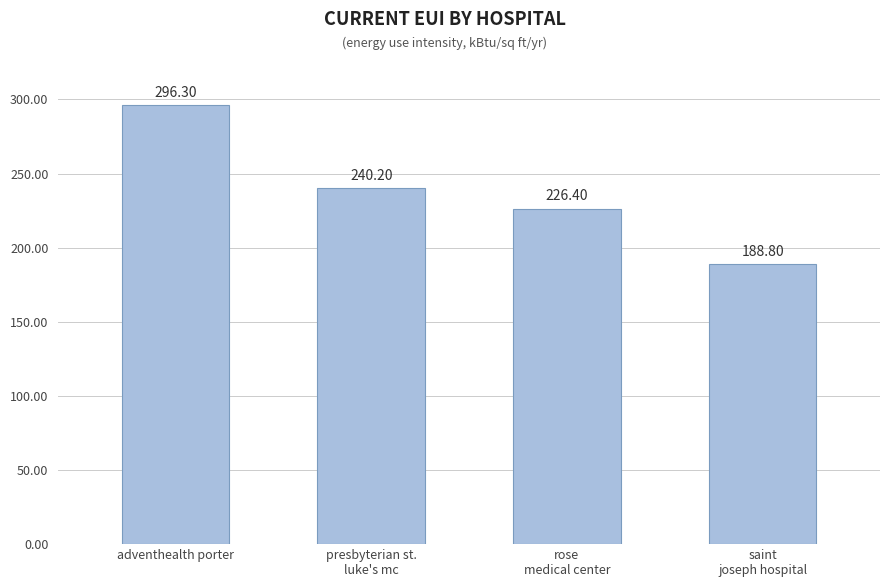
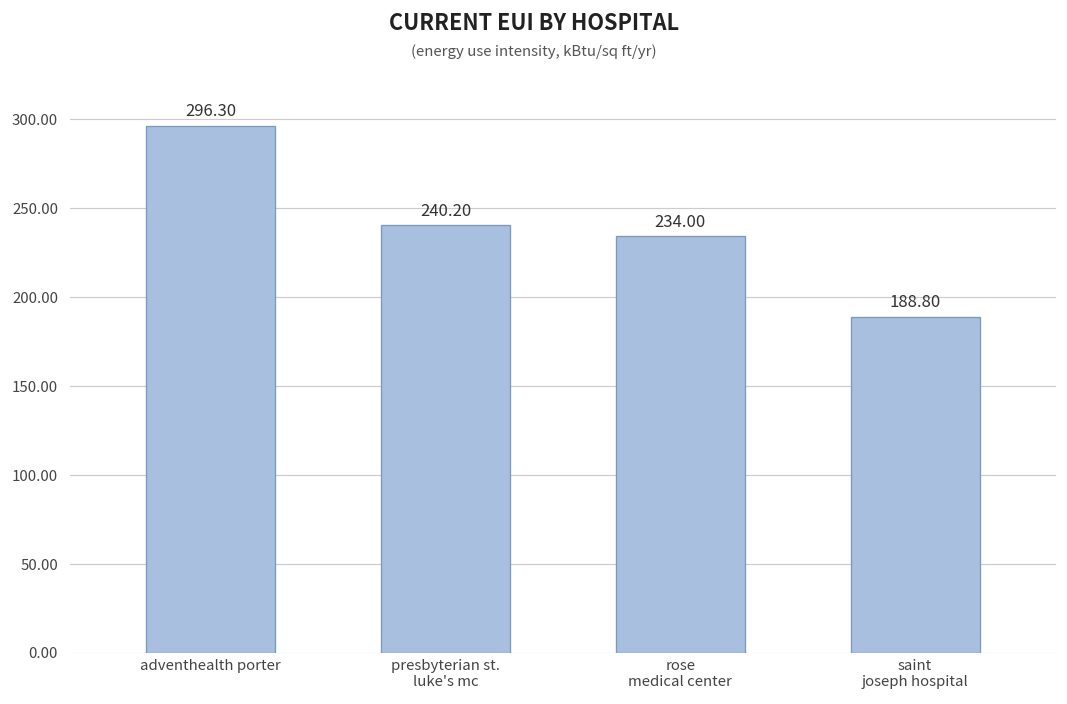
rose medical center: 226.40 -> 234.00
